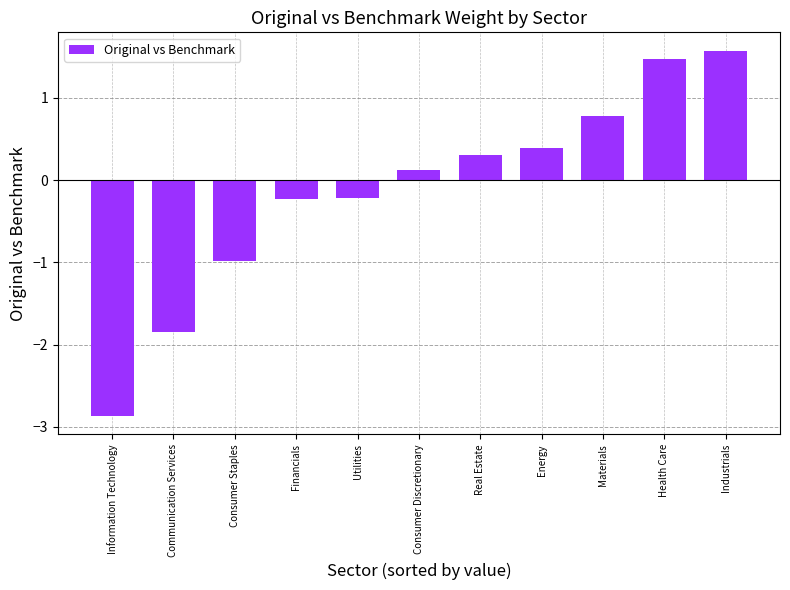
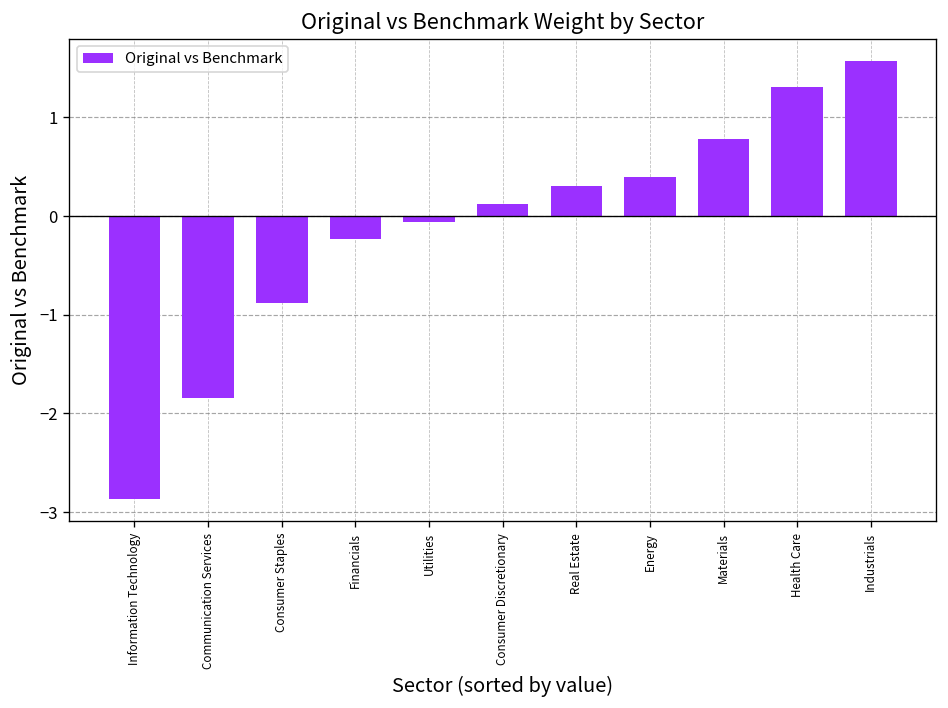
Consumer Staples: -1.0 -> -0.9
Utilities: -0.2 -> -0.1
Health Care: 1.5 -> 1.3
